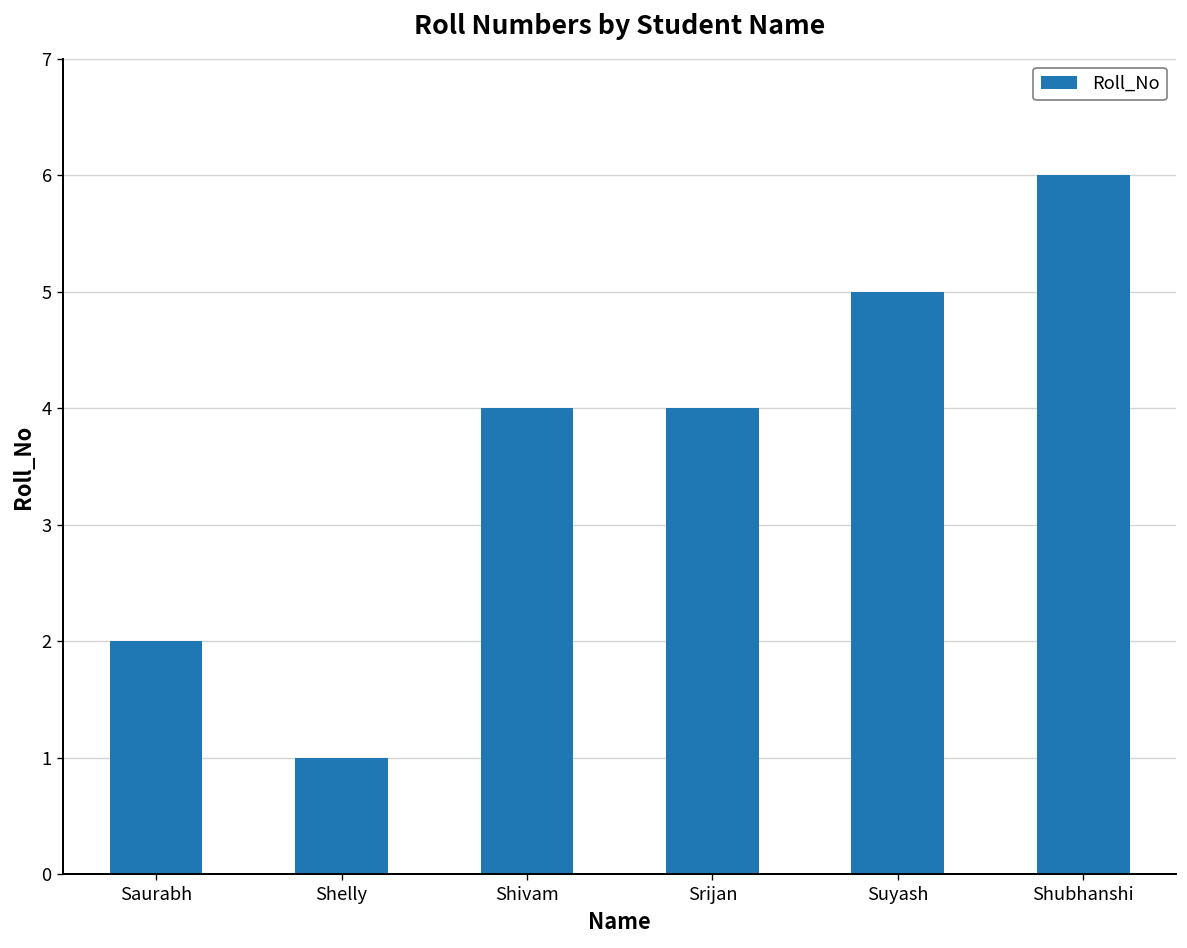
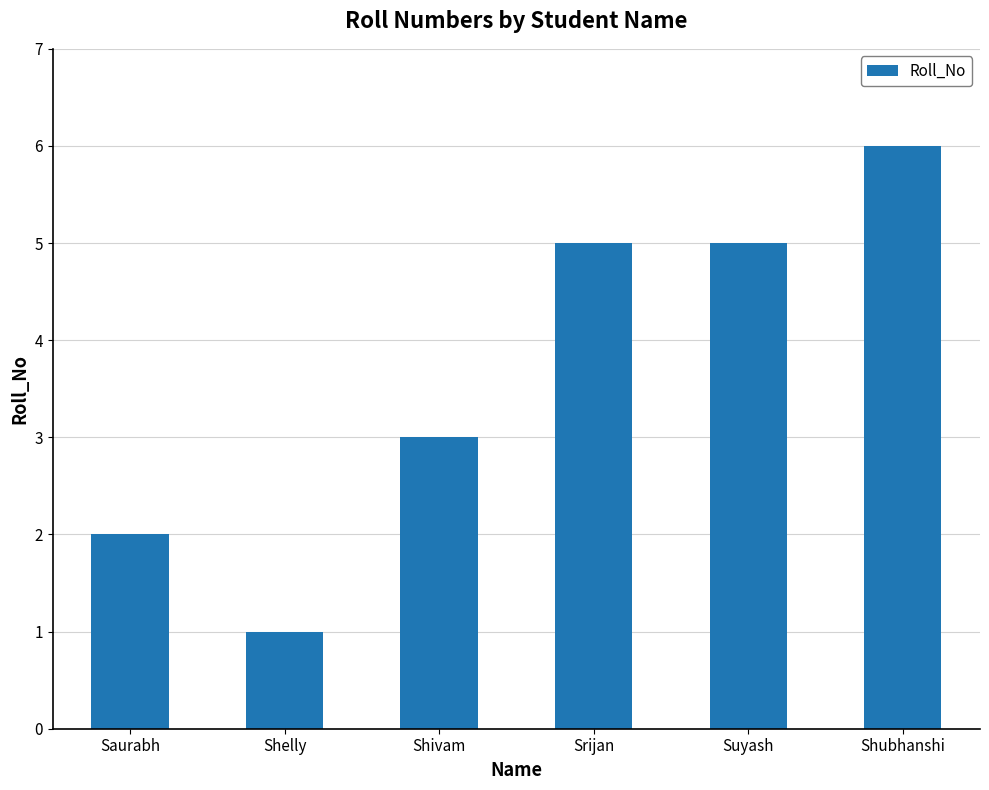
Shivam: 4 -> 3
Srijan: 4 -> 5
